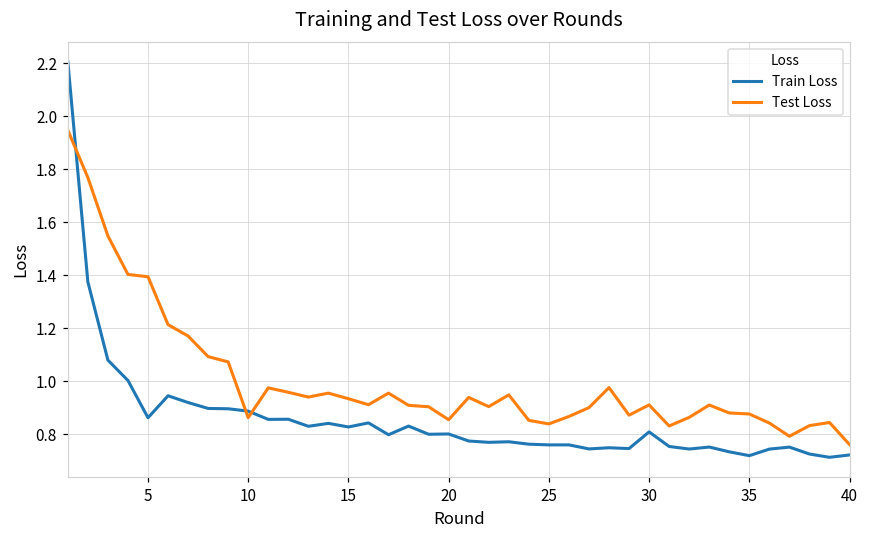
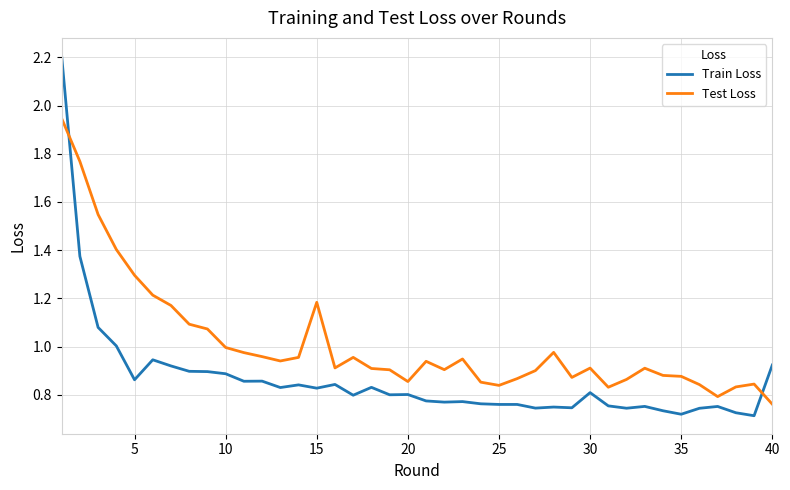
Test Loss, 5: 1.39 -> 1.30
Test Loss, 10: 0.86 -> 1.00
Test Loss, 15: 0.93 -> 1.18
Train Loss, 40: 0.72 -> 0.92
